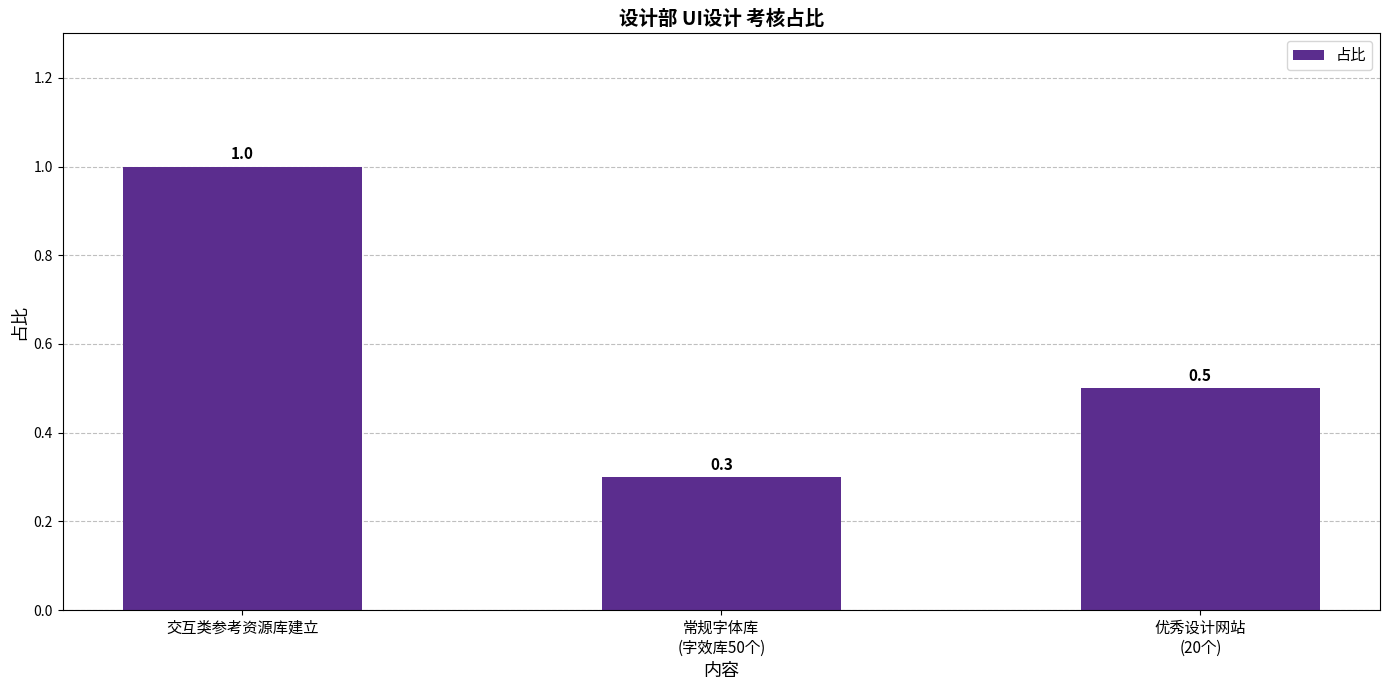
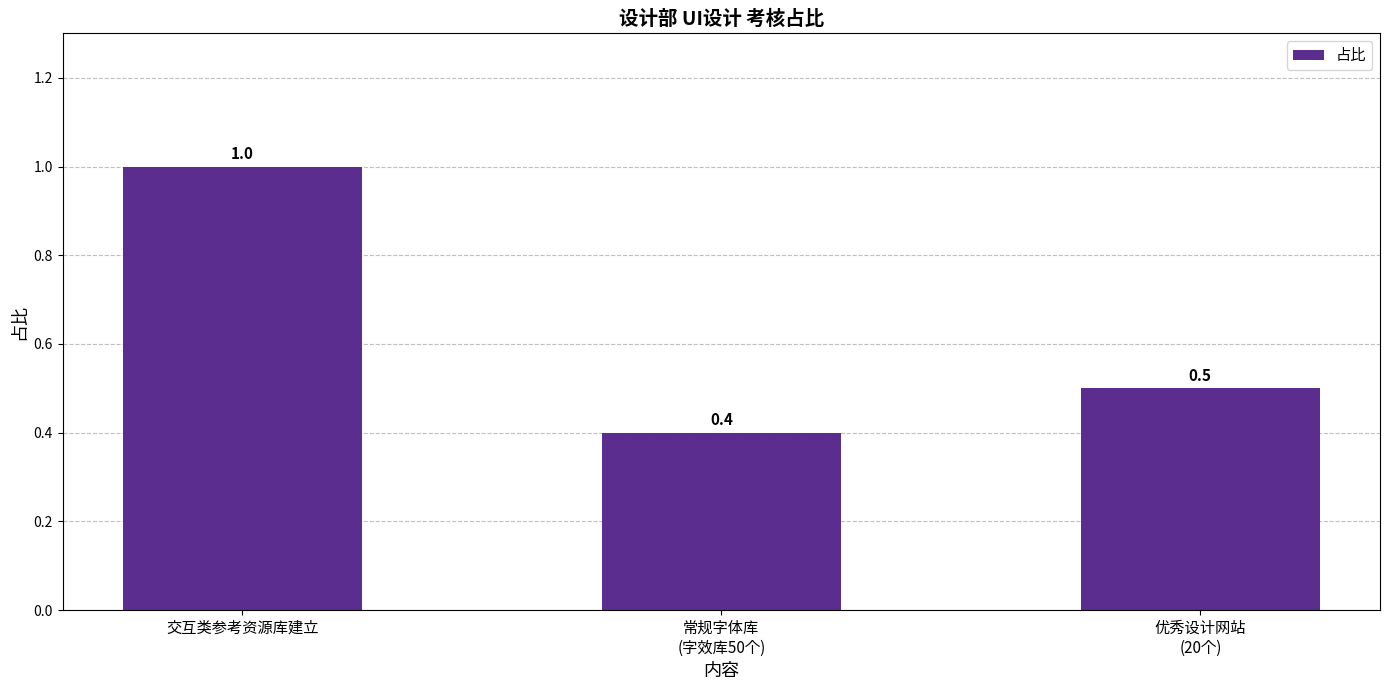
常规字体库 (字效库50个): 0.3 -> 0.4
